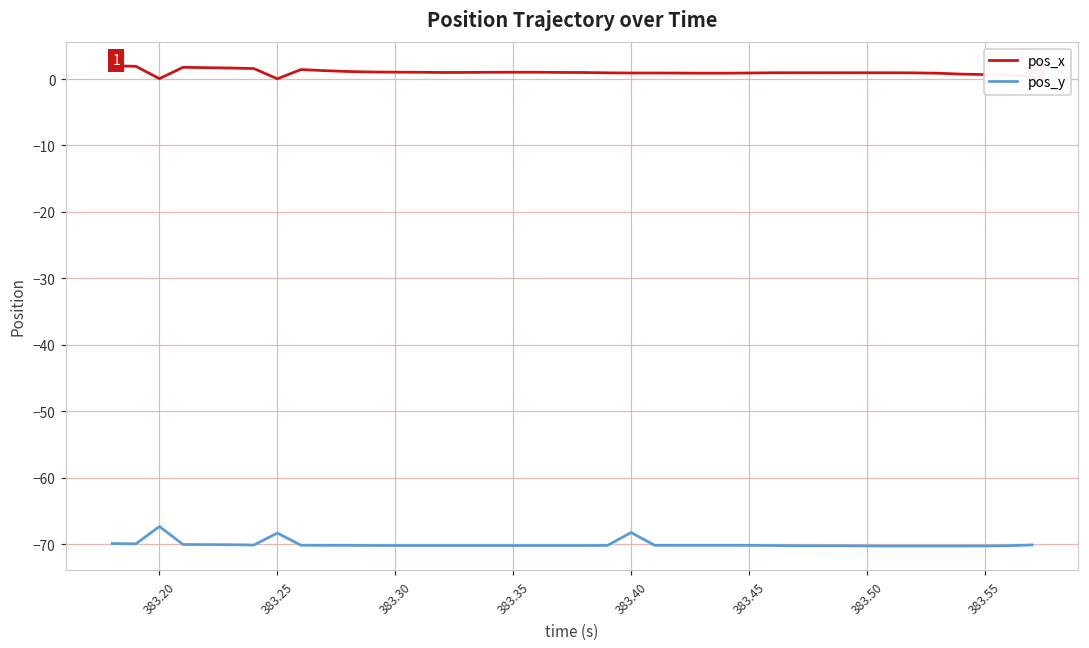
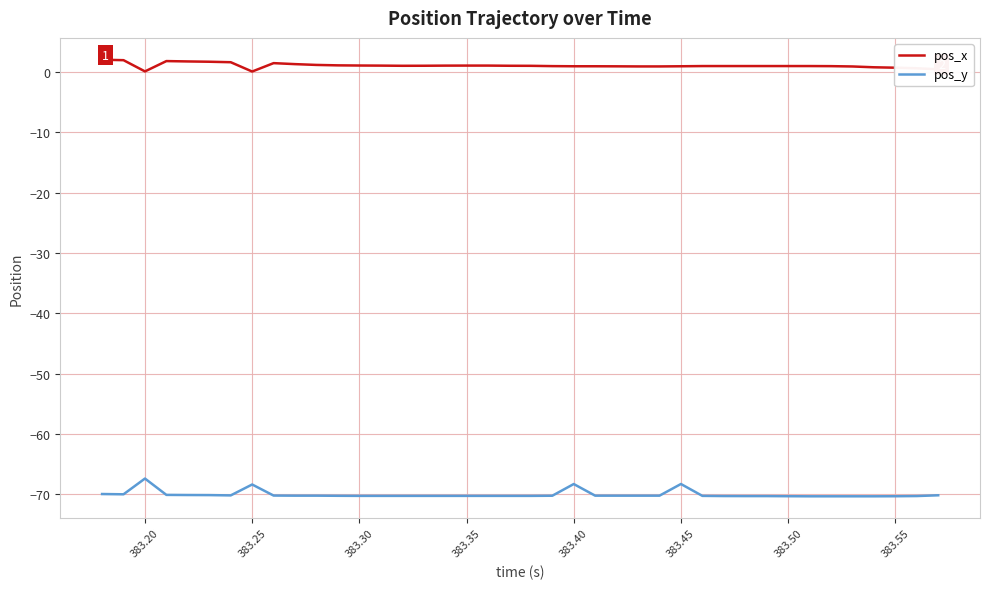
pos_y, 383.45: -70 -> -68
